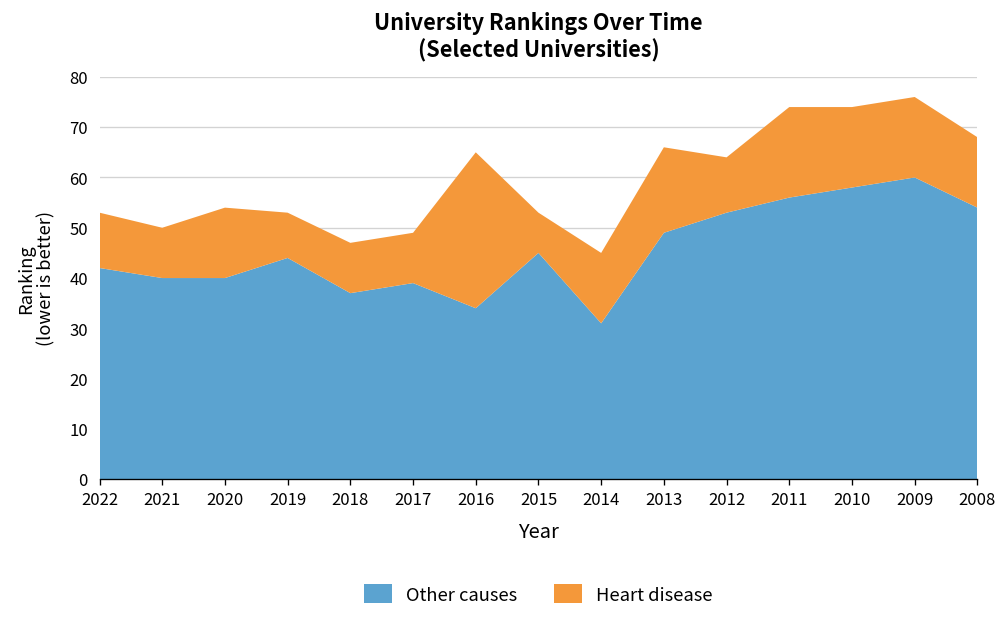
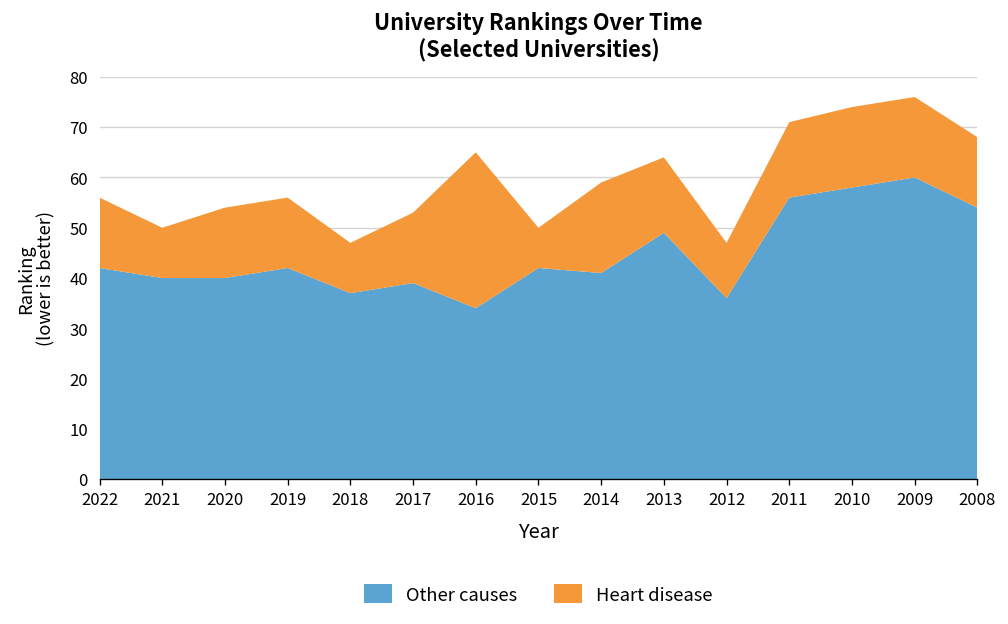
Heart disease, 2022: 11 -> 14
Other causes, 2019: 44 -> 42
Heart disease, 2019: 9 -> 14
Heart disease, 2017: 10 -> 14
Other causes, 2015: 45 -> 42
Other causes, 2014: 31 -> 41
Heart disease, 2014: 14 -> 18
Heart disease, 2013: 17 -> 15
Other causes, 2012: 53 -> 36
Heart disease, 2011: 18 -> 15
